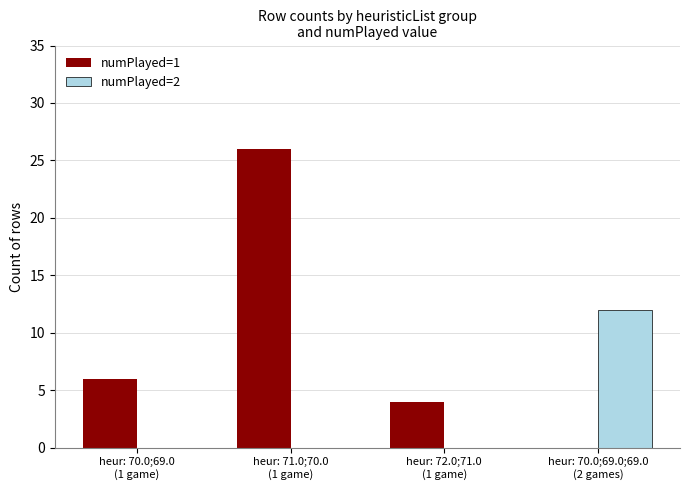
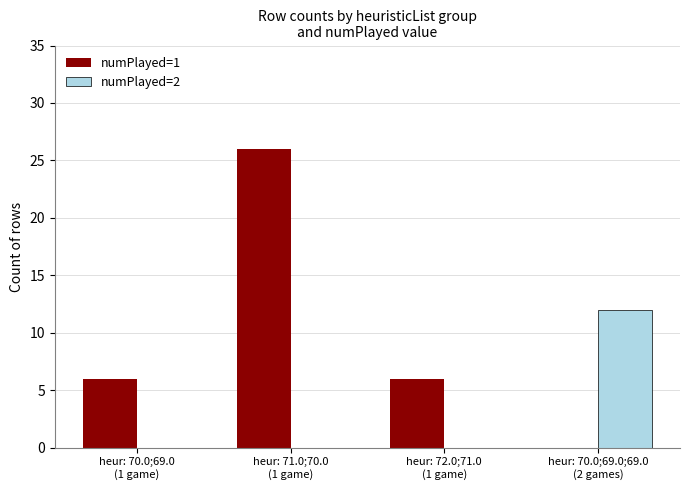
numPlayed=1, heur: 72.0;71.0 (1 game): 4 -> 6
